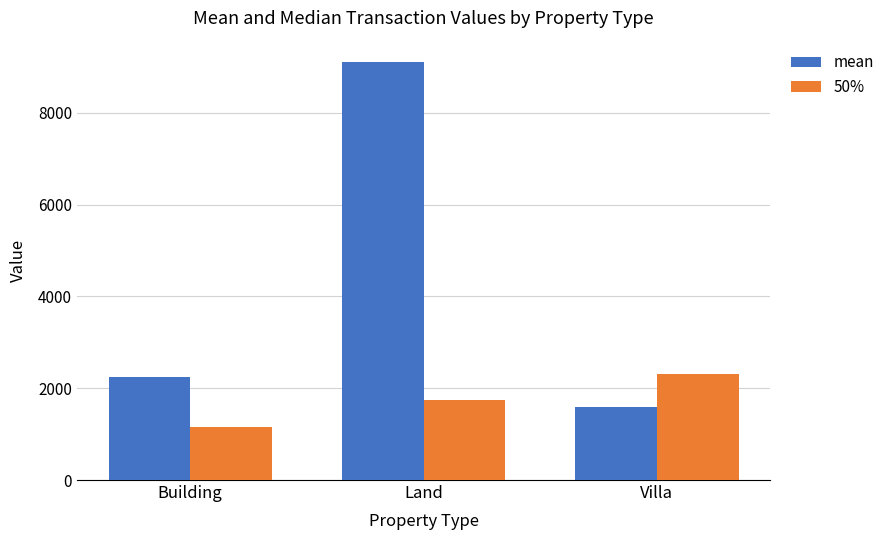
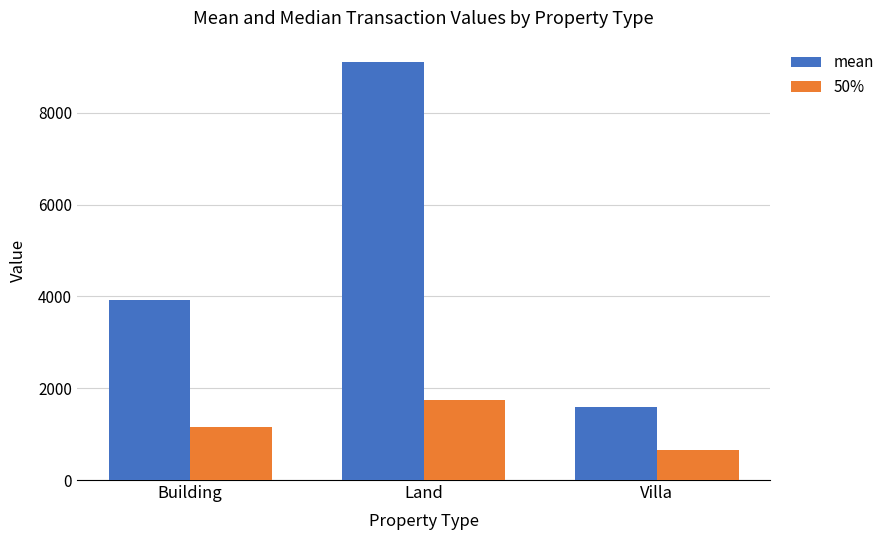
mean, Building: 2200 -> 3900
50%, Villa: 2300 -> 700
